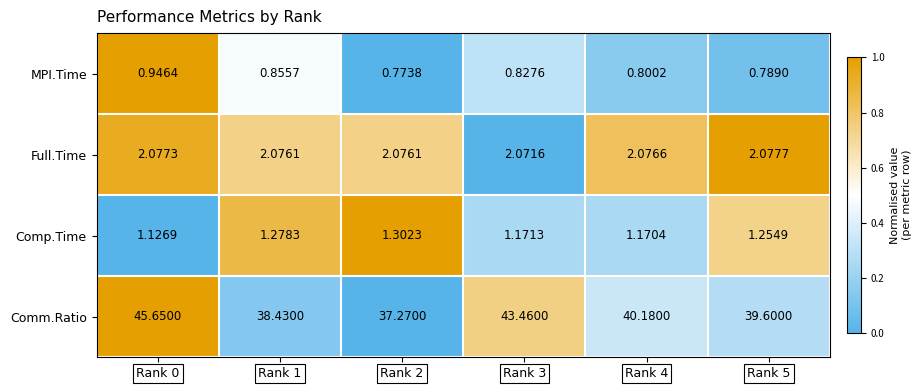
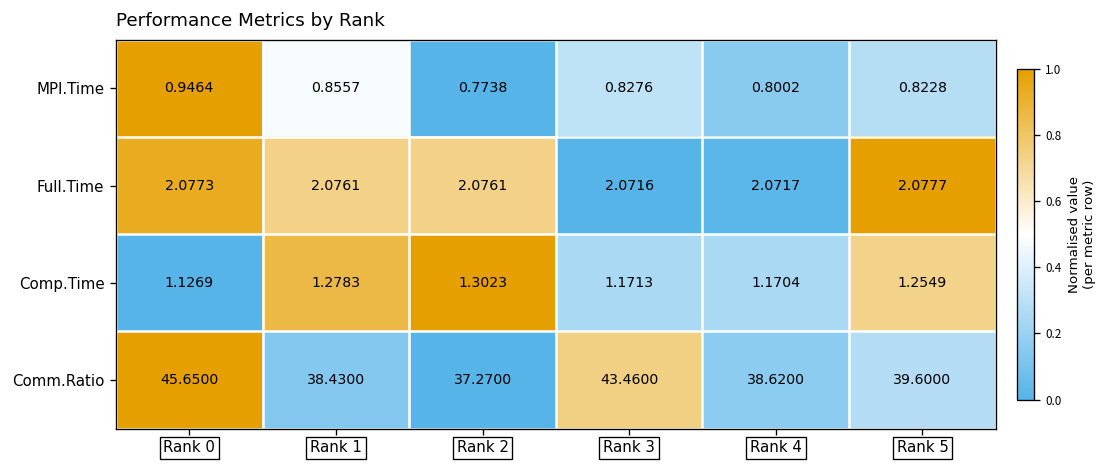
MPI.Time, Rank 5: 0.7890 -> 0.8228
Full.Time, Rank 4: 2.0766 -> 2.0717
Comm.Ratio, Rank 4: 40.1800 -> 38.6200
